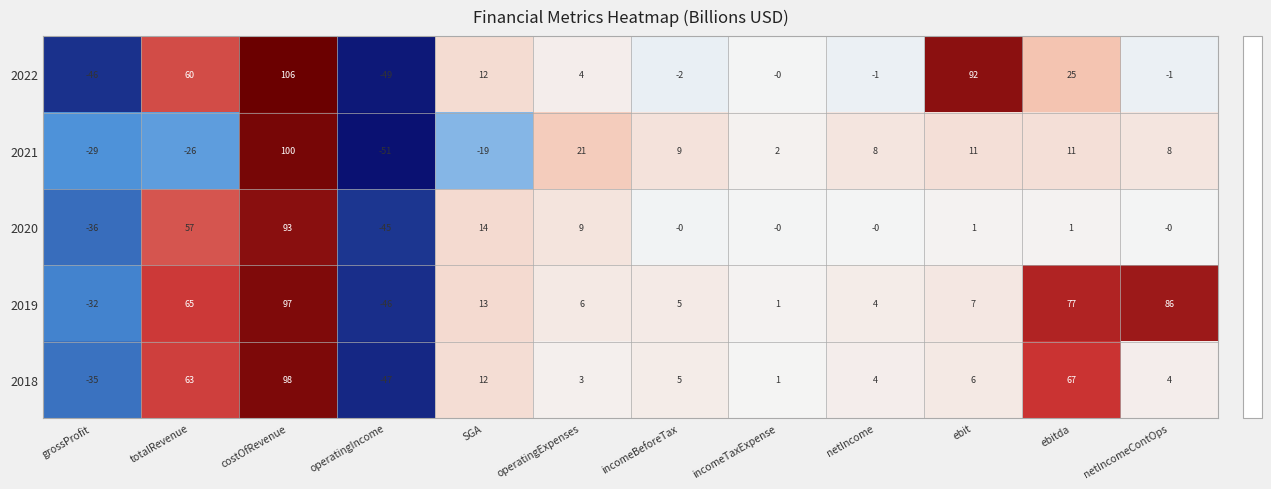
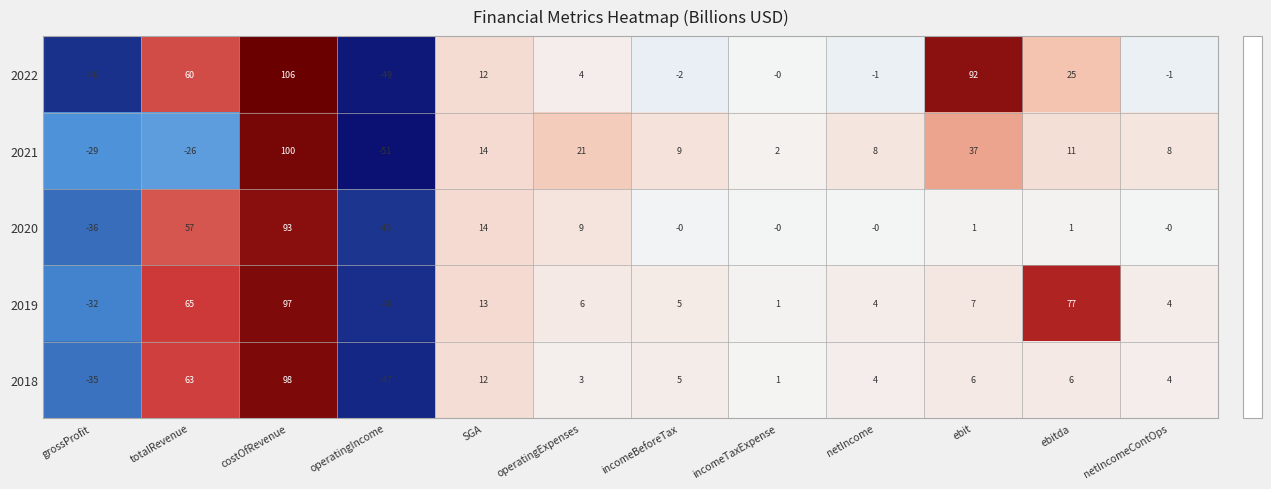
2021, SGA: -19 -> 14
2021, ebit: 11 -> 37
2019, netIncomeContOps: 86 -> 4
2018, ebitda: 67 -> 6
